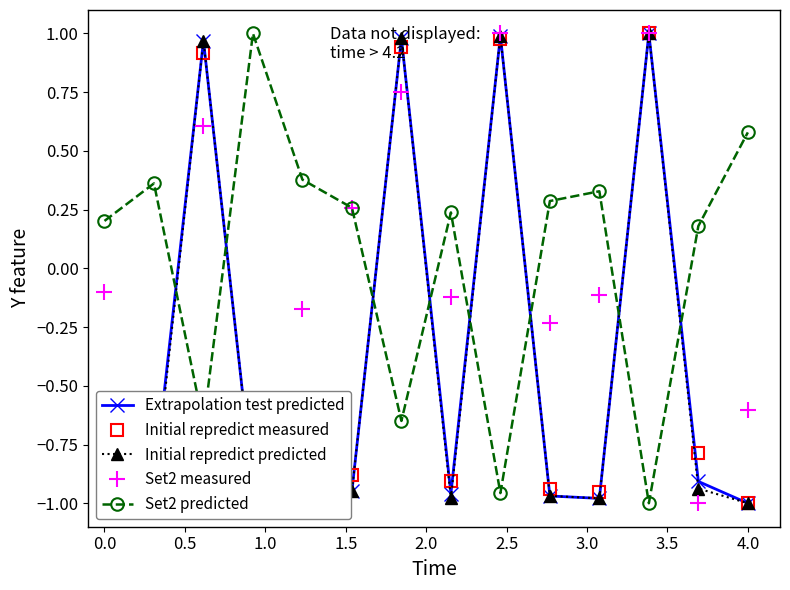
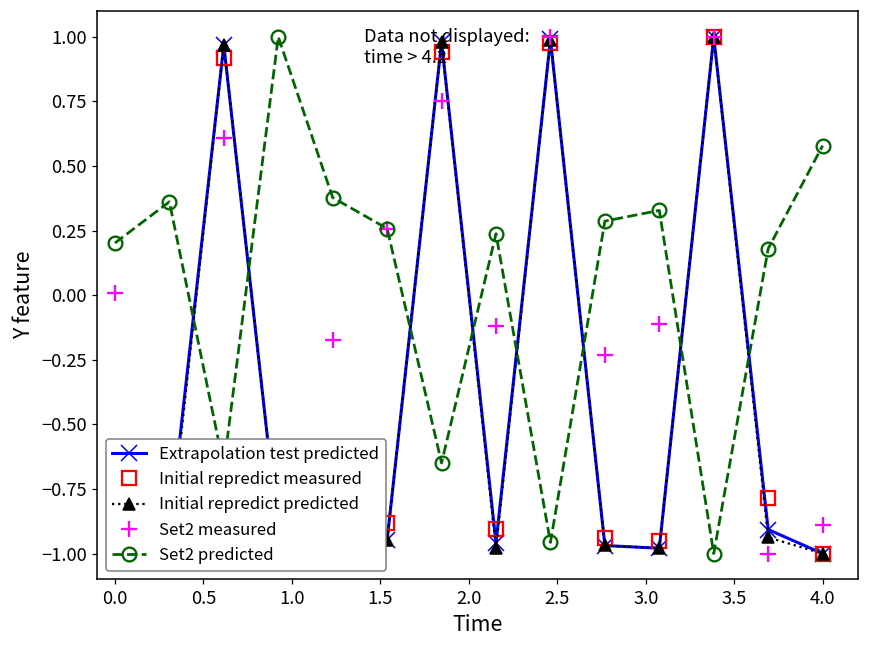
Set2 measured, 0.0: -0.10 -> 0.01
Set2 measured, 4.0: -0.60 -> -0.89
